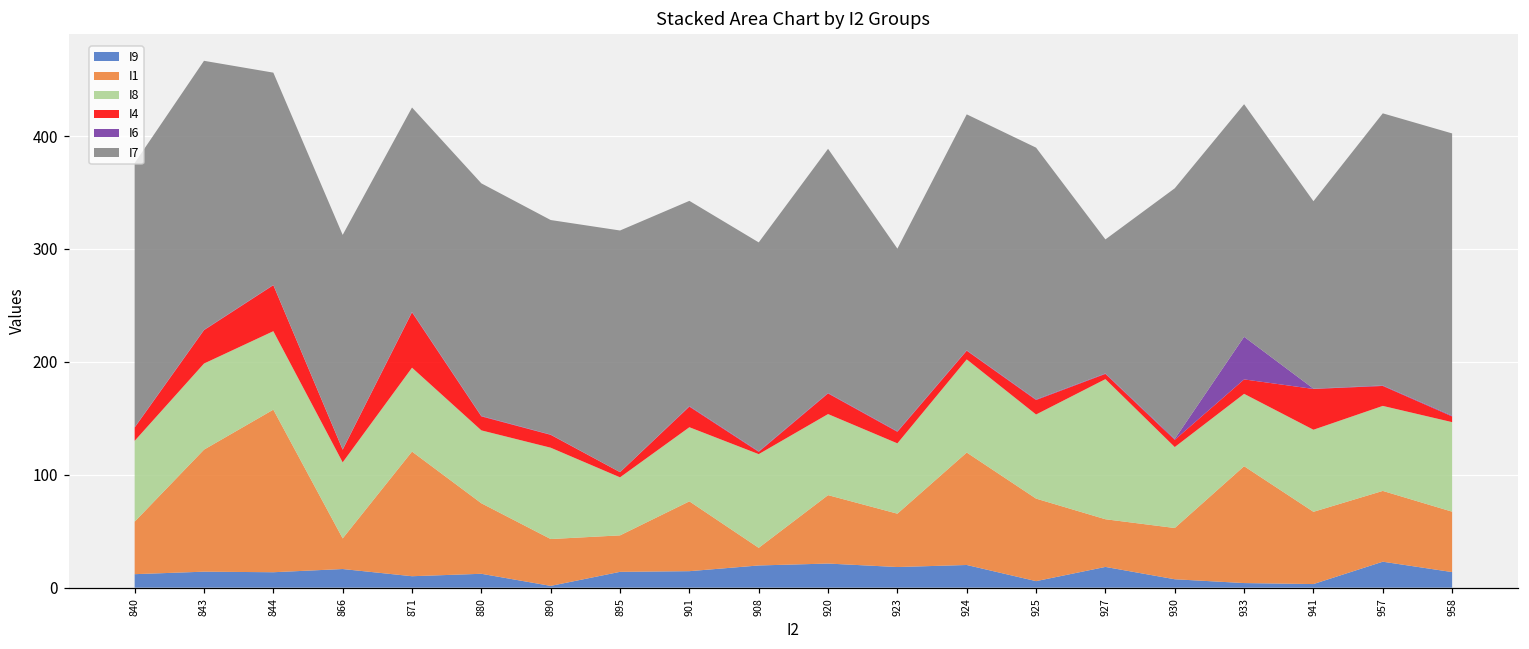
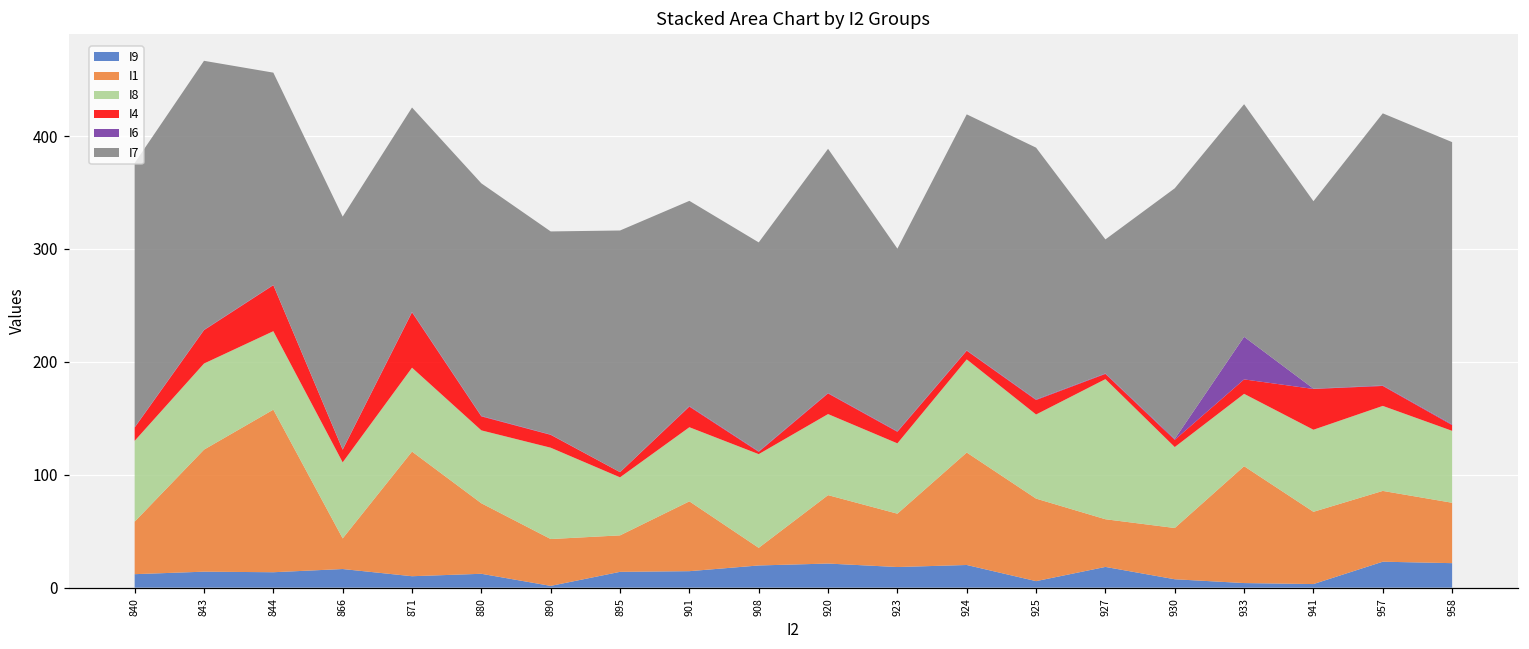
I7, 866: 190 -> 206
I7, 890: 190 -> 180
I9, 958: 14 -> 22
I8, 958: 79 -> 64
